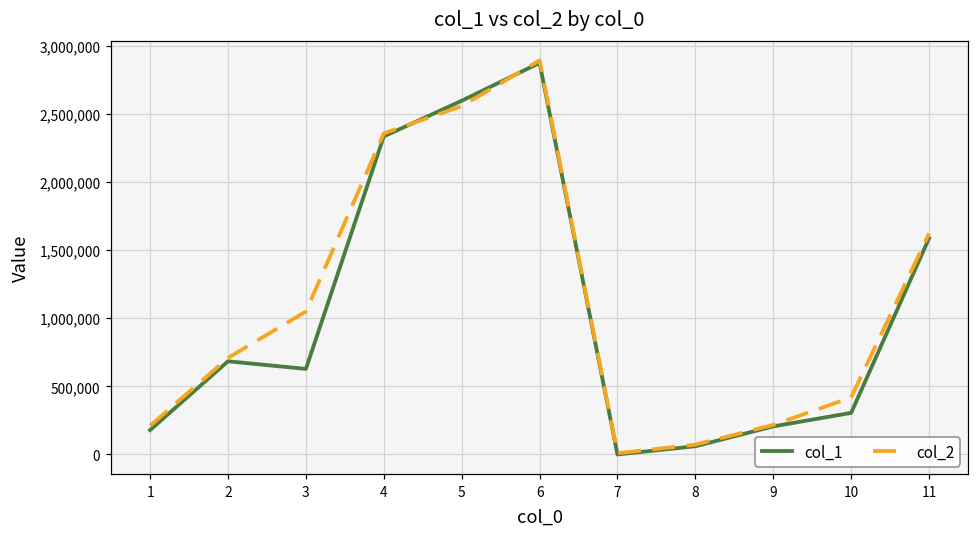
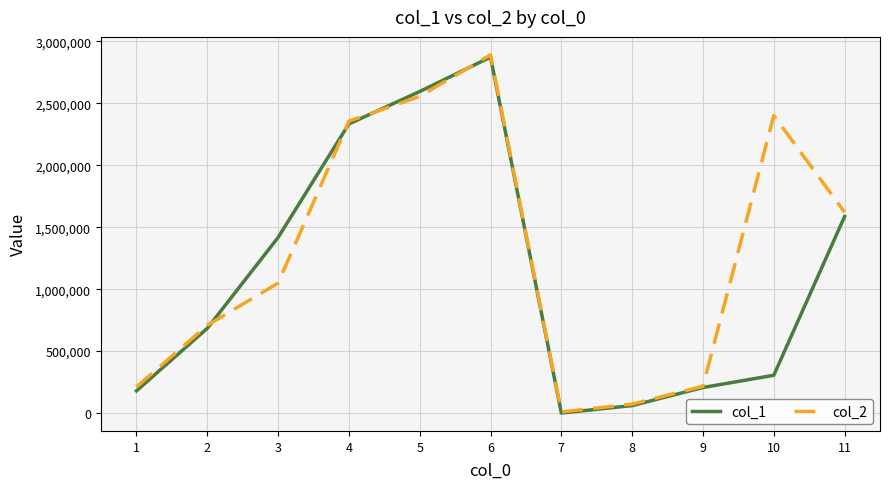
col_1, 3: 630,000 -> 1,420,000
col_2, 10: 420,000 -> 2,400,000
